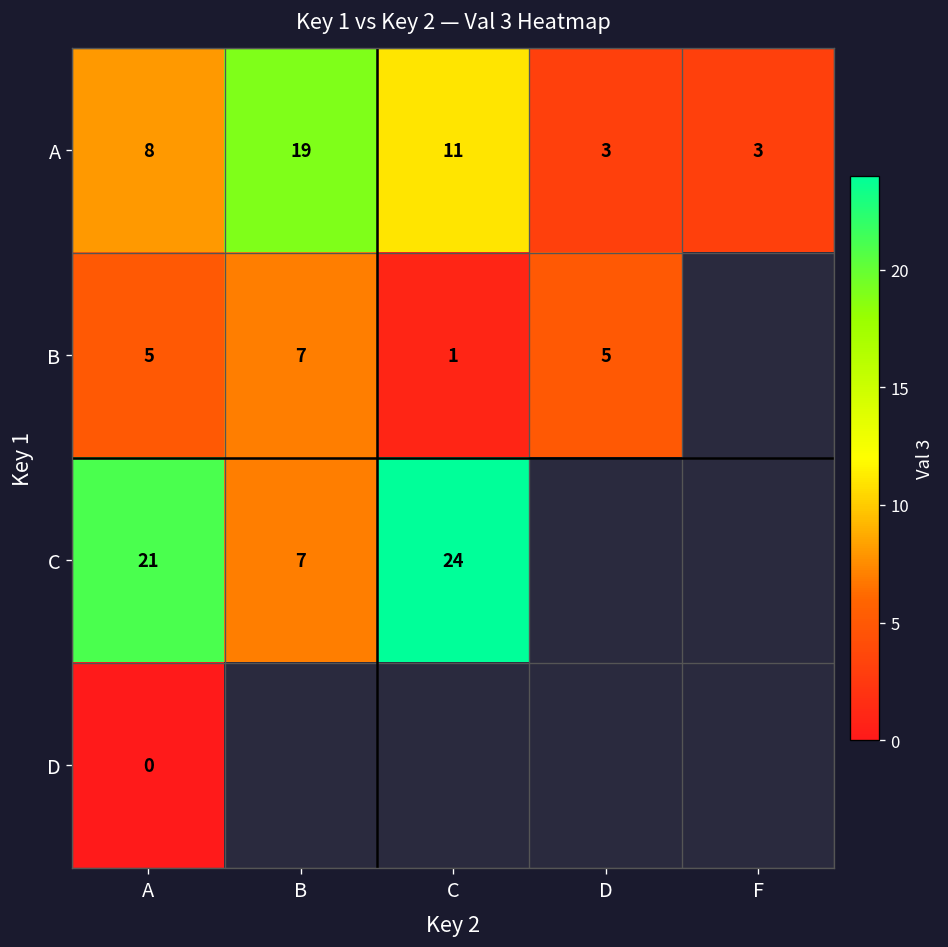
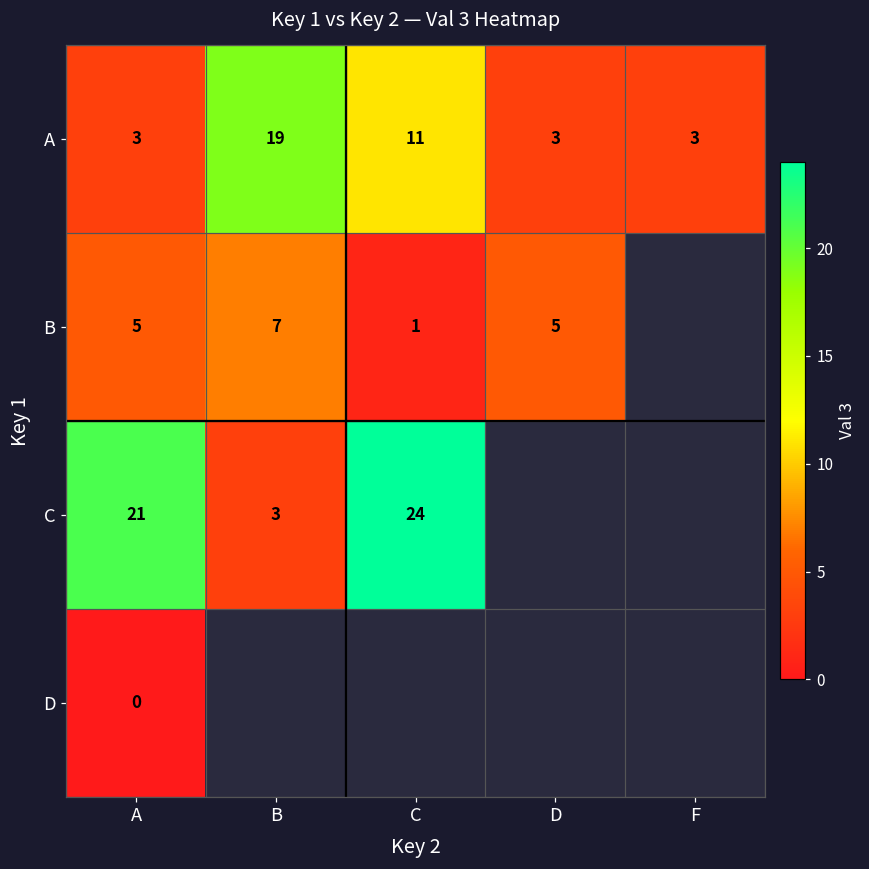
A, A: 8 -> 3
C, B: 7 -> 3
